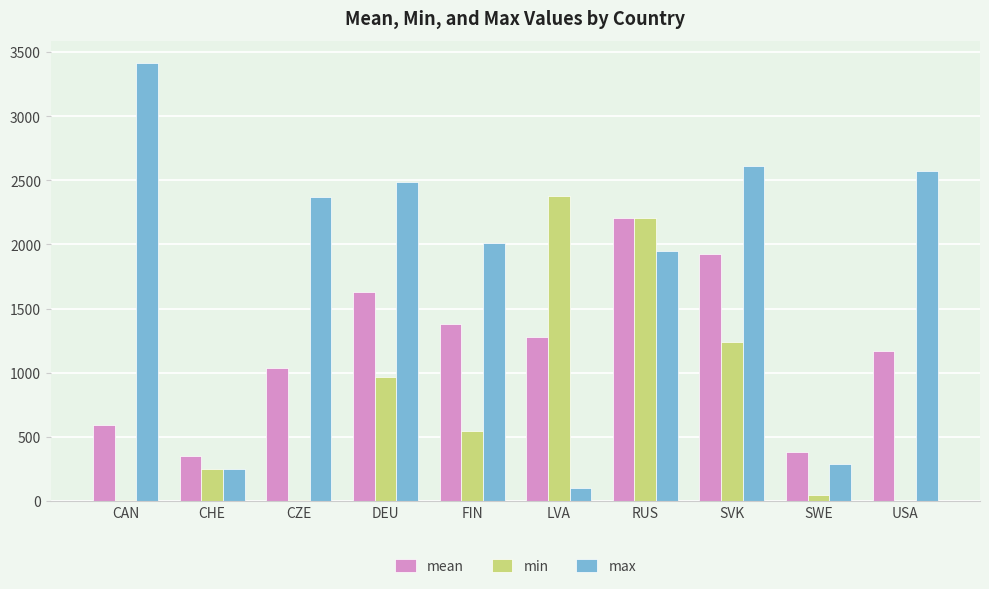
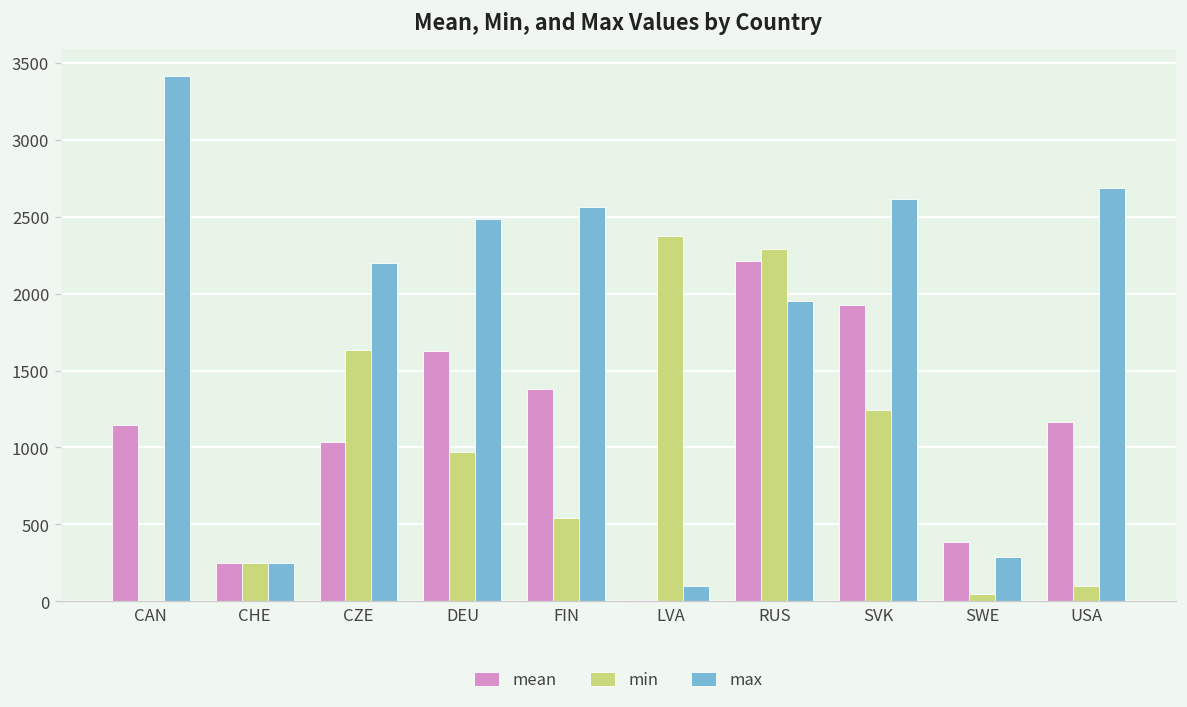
mean, CAN: 590 -> 1150
mean, CHE: 350 -> 250
min, CZE: 10 -> 1640
max, CZE: 2370 -> 2200
max, FIN: 2010 -> 2560
mean, LVA: 1280 -> 10
min, RUS: 2210 -> 2290
min, USA: 0 -> 100
max, USA: 2570 -> 2690
